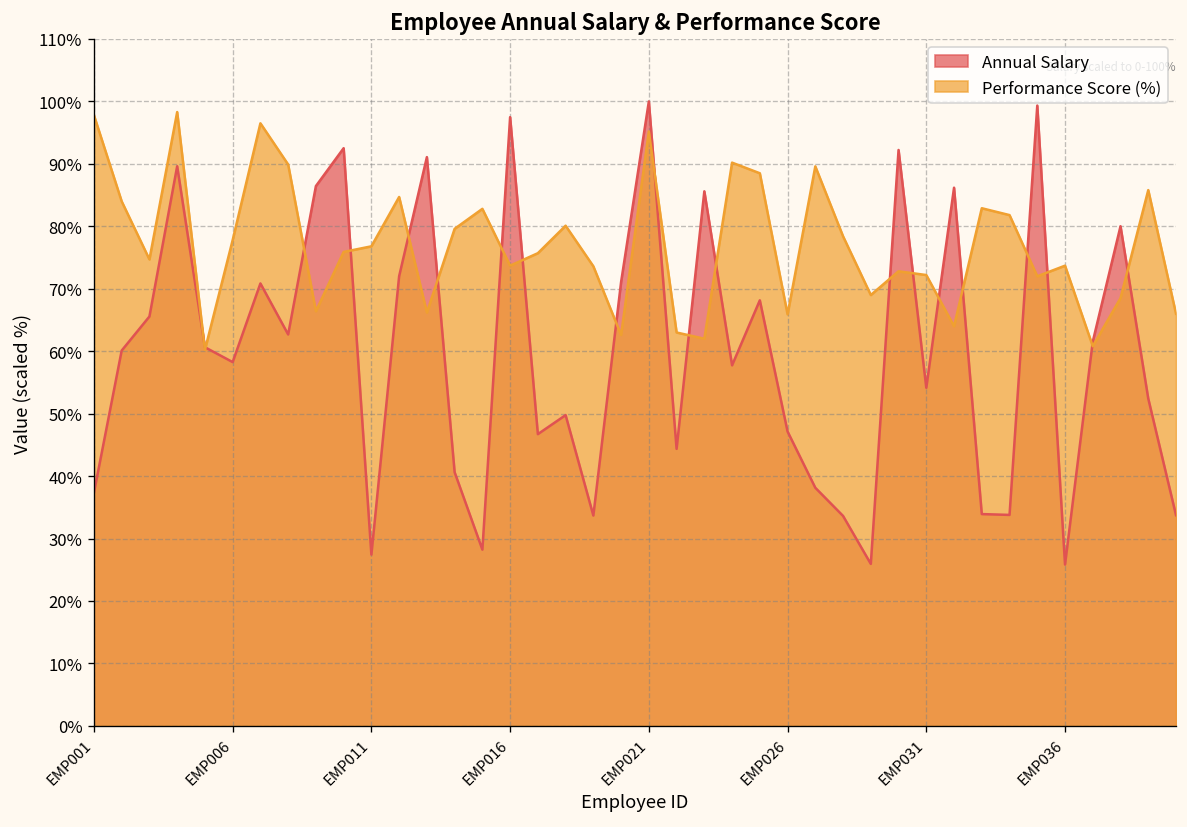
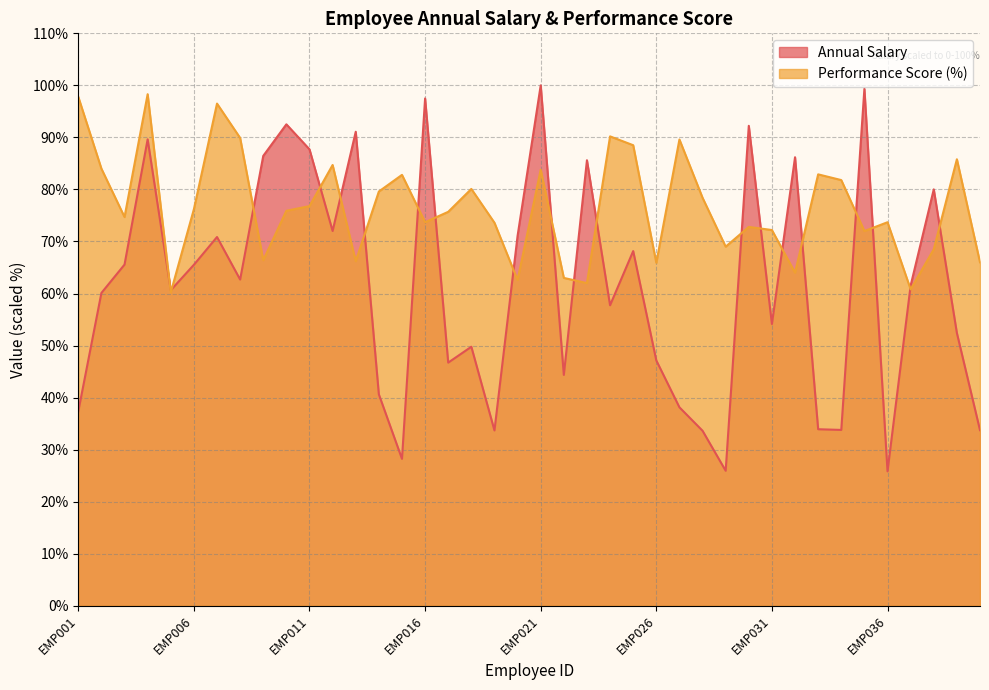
Annual Salary, EMP006: 58% -> 66%
Performance Score (%), EMP006: 78% -> 76%
Annual Salary, EMP011: 27% -> 88%
Performance Score (%), EMP021: 95% -> 84%
